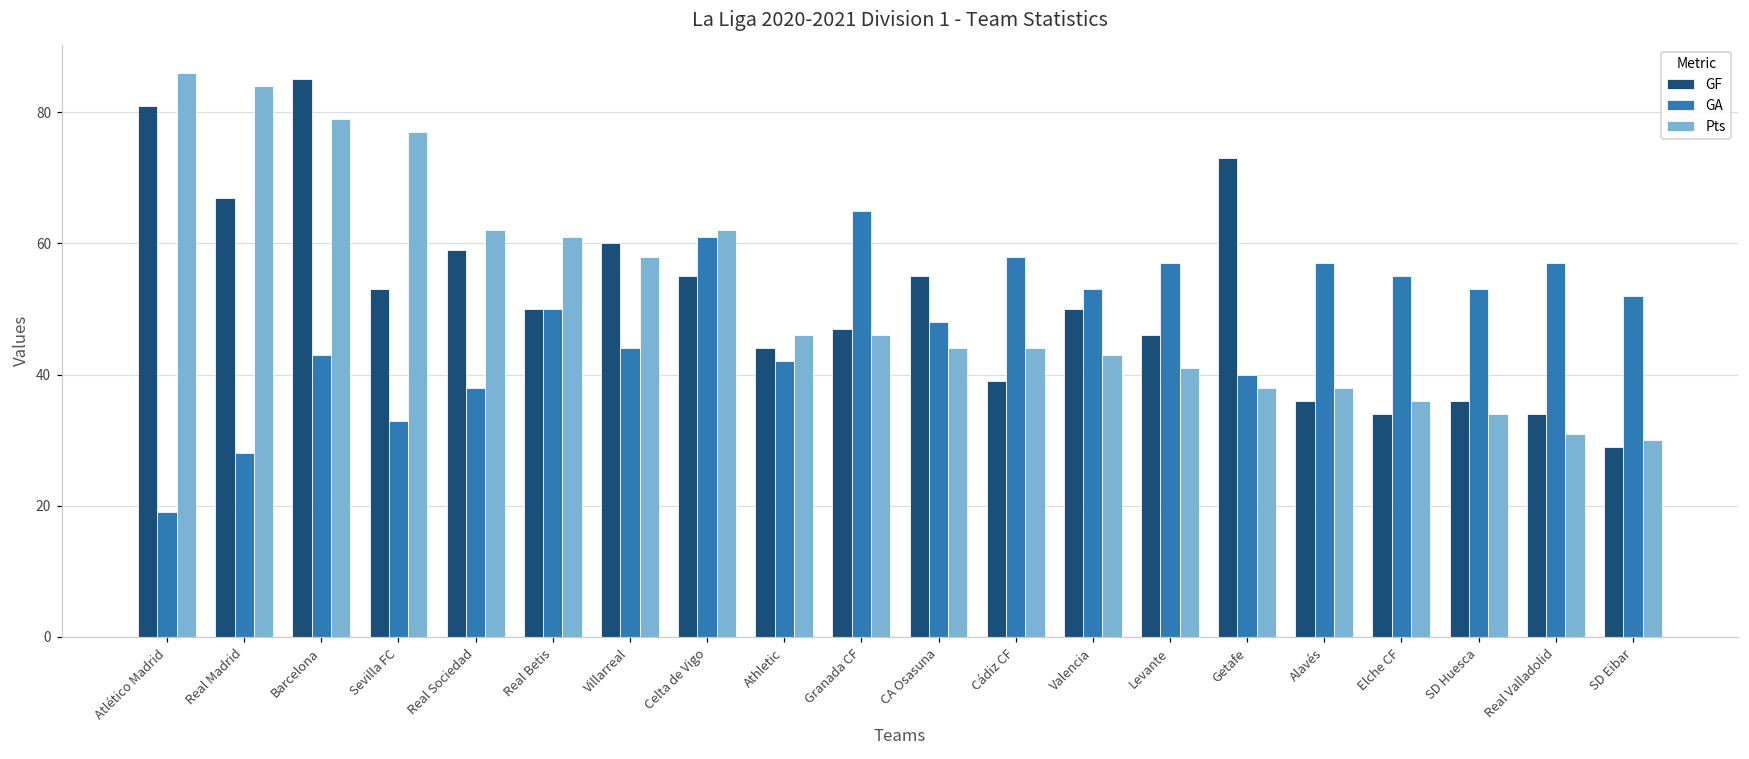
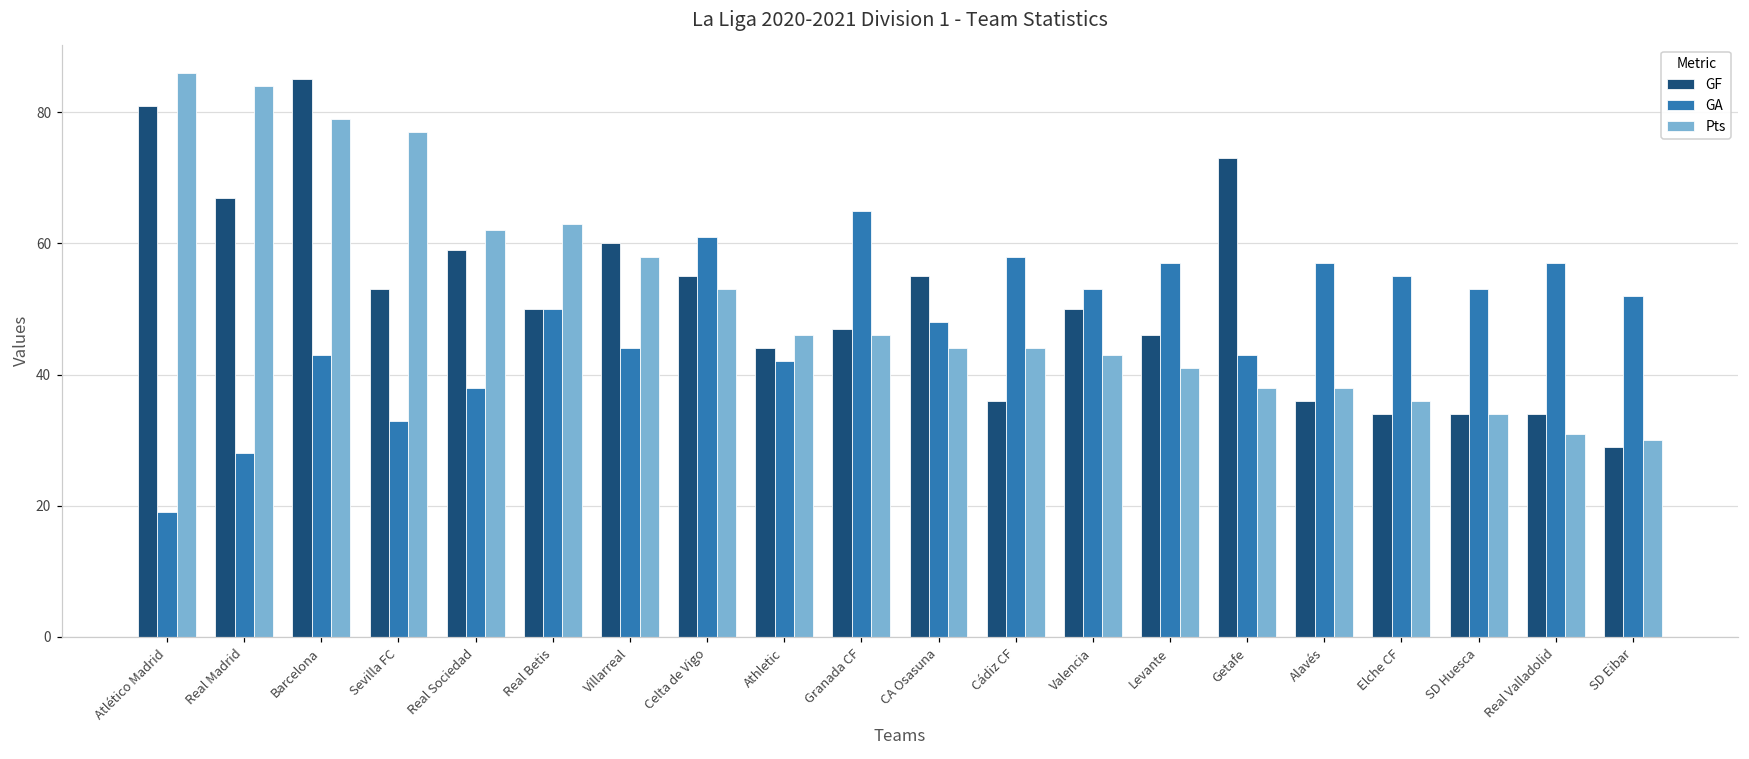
Pts, Real Betis: 61 -> 63
Pts, Celta de Vigo: 62 -> 53
GF, Cádiz CF: 39 -> 36
GA, Getafe: 40 -> 43
GF, SD Huesca: 36 -> 34
